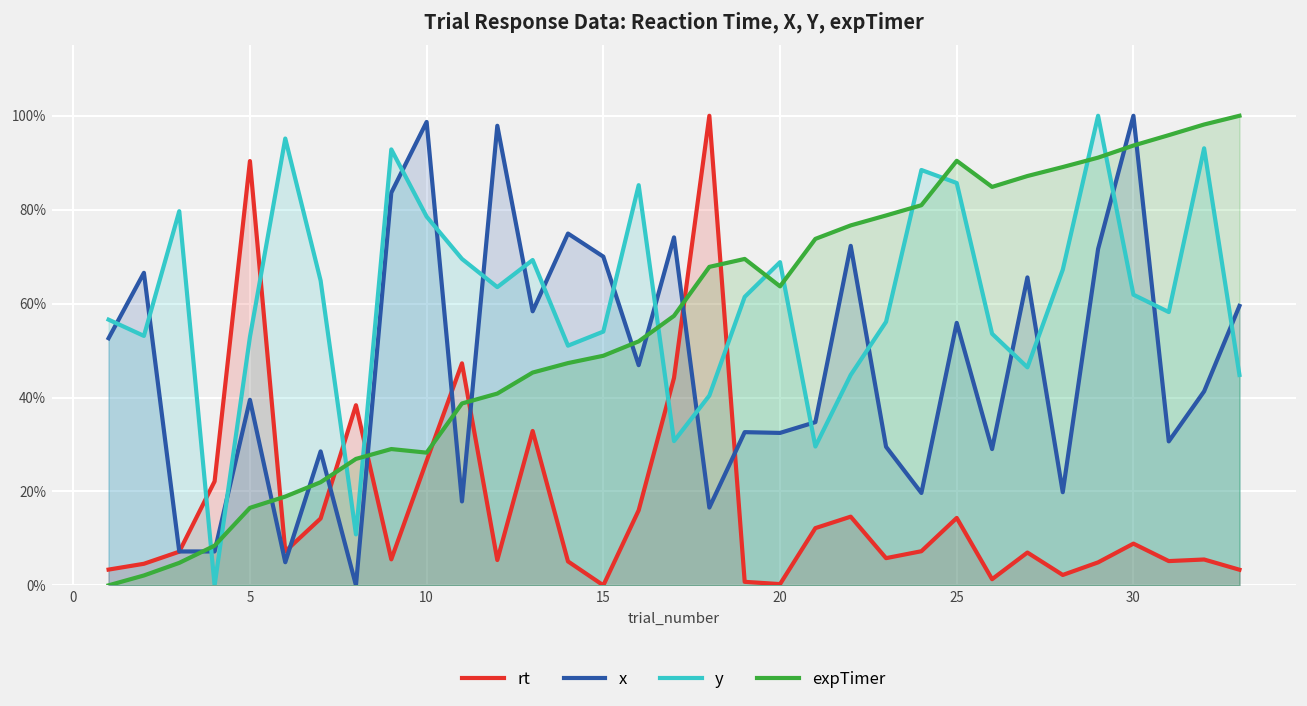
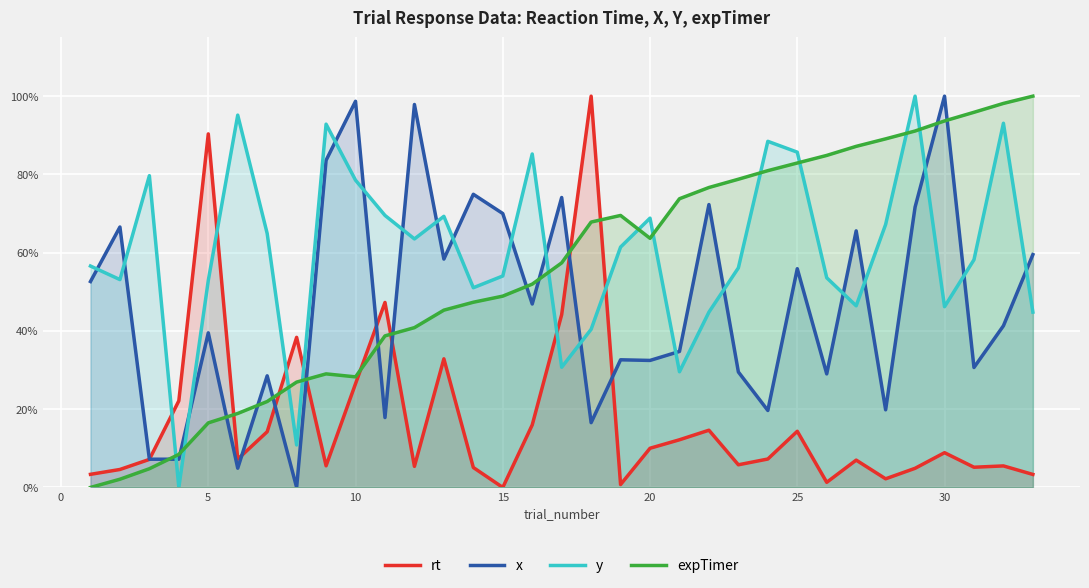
rt, 20: 0% -> 10%
expTimer, 25: 90% -> 83%
y, 30: 62% -> 46%
